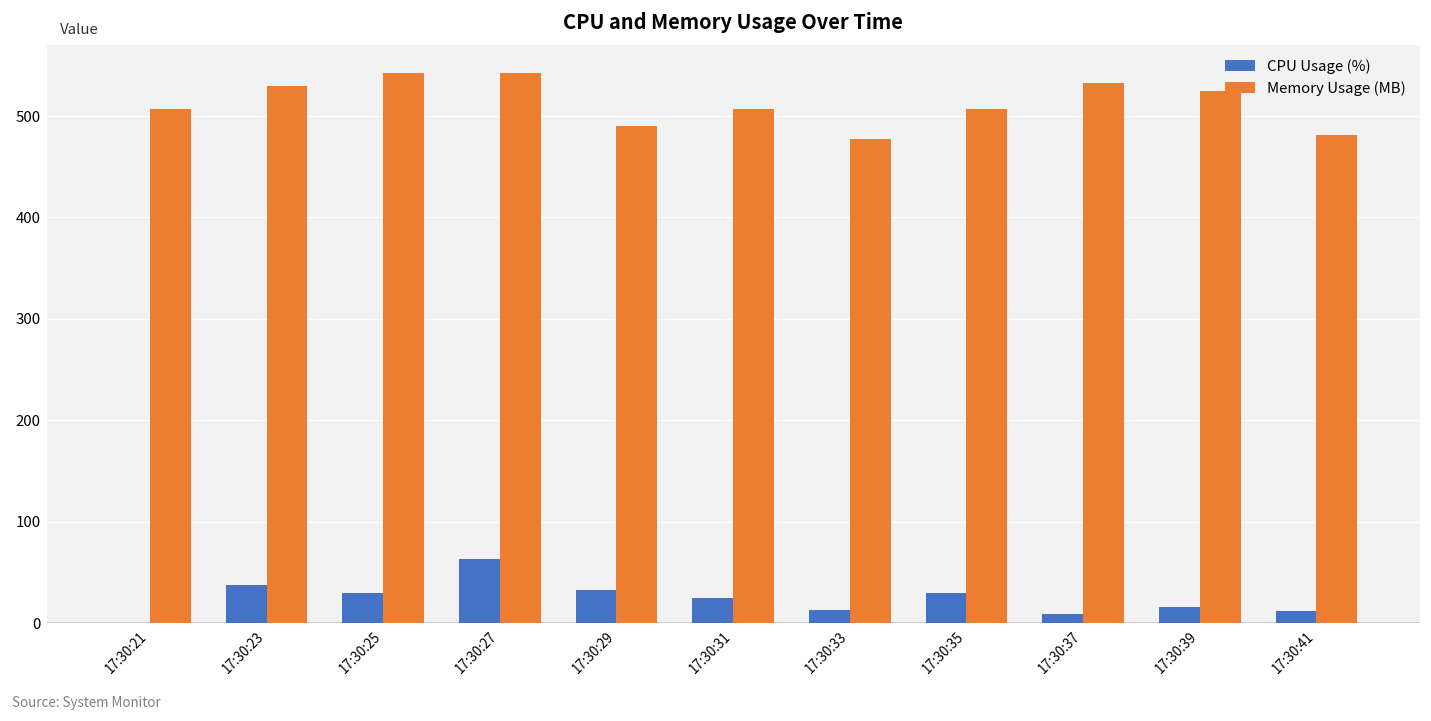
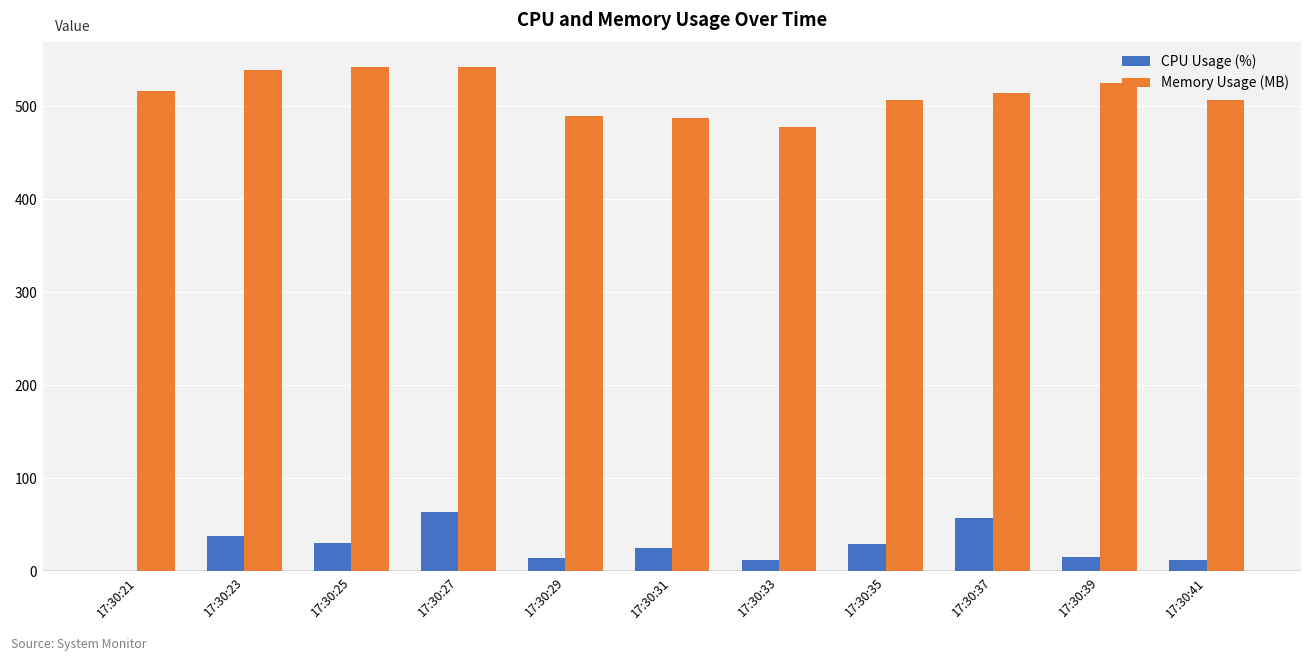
Memory Usage (MB), 17:30:21: 510 -> 520
Memory Usage (MB), 17:30:23: 530 -> 540
CPU Usage (%), 17:30:29: 30 -> 10
Memory Usage (MB), 17:30:31: 510 -> 490
CPU Usage (%), 17:30:37: 10 -> 60
Memory Usage (MB), 17:30:37: 530 -> 510
Memory Usage (MB), 17:30:41: 480 -> 510
